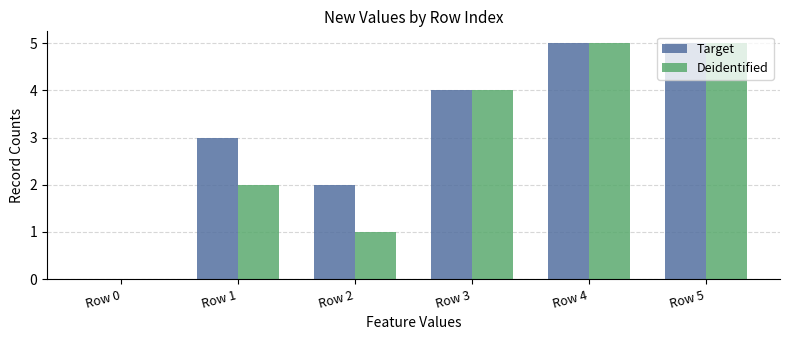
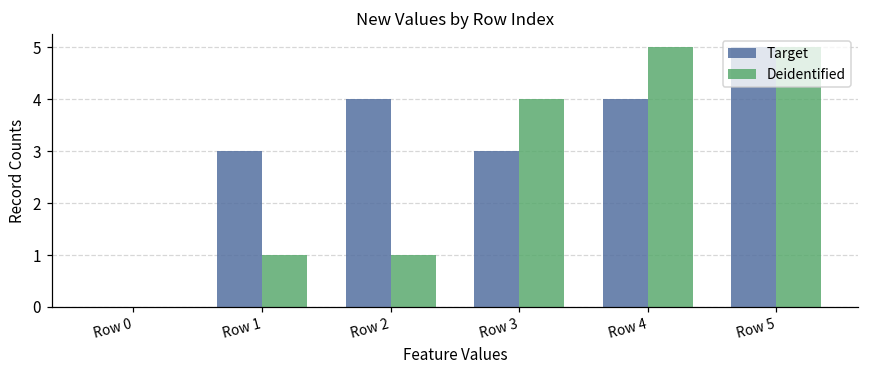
Deidentified, Row 1: 2 -> 1
Target, Row 2: 2 -> 4
Target, Row 3: 4 -> 3
Target, Row 4: 5 -> 4
